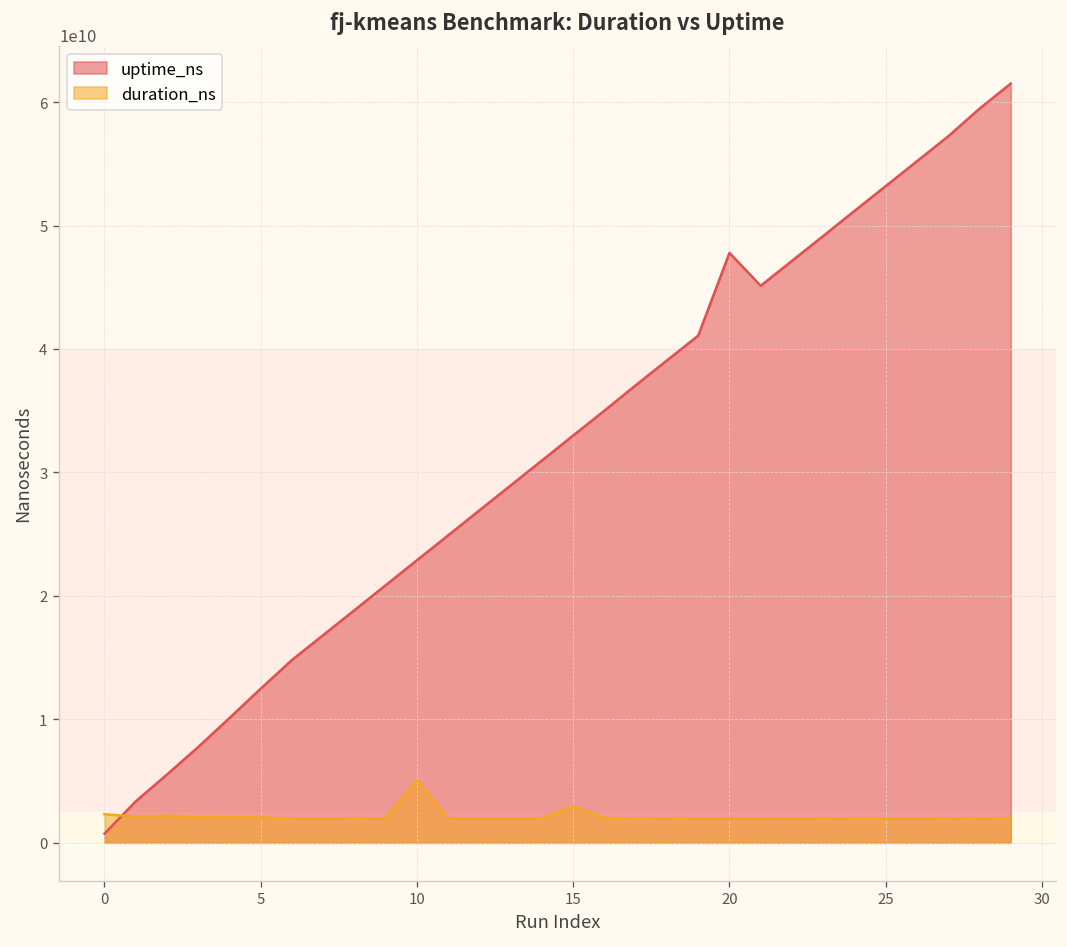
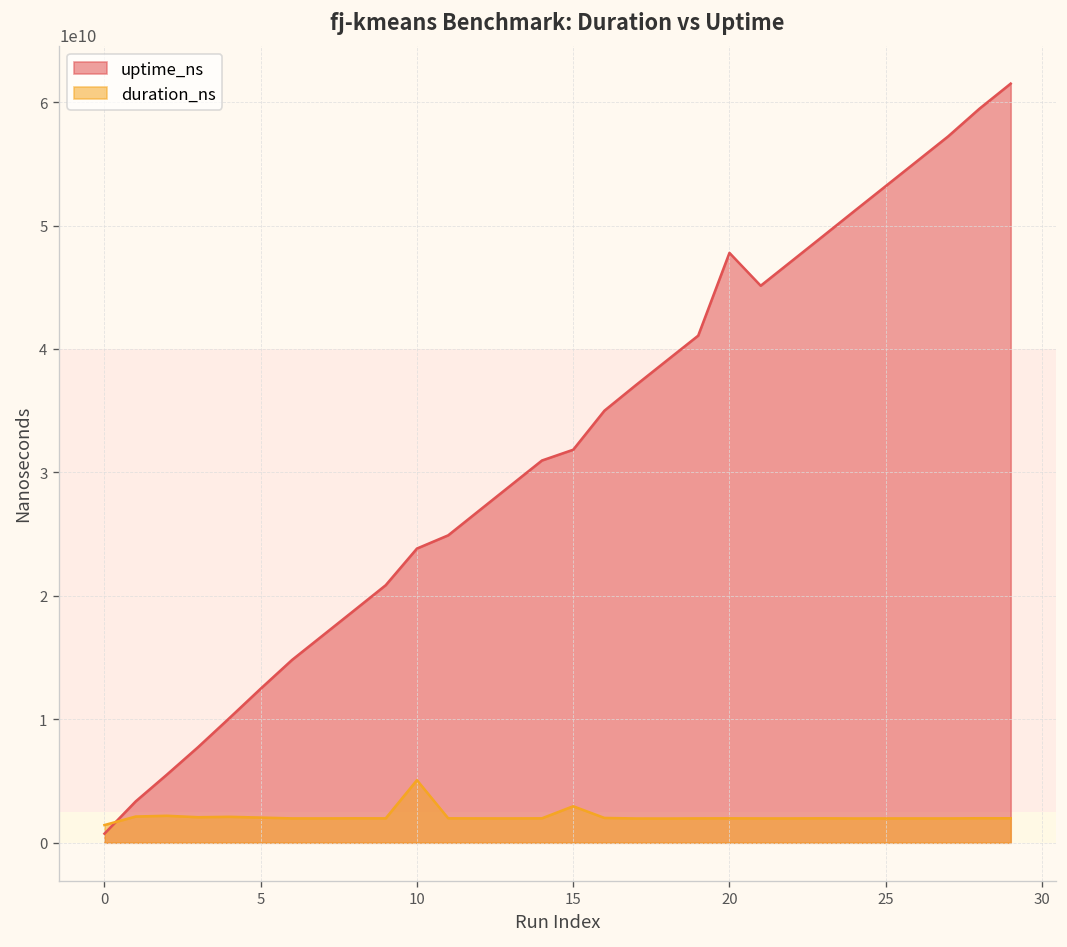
duration_ns, 0: 2300000000 -> 1400000000
uptime_ns, 10: 22900000000 -> 23800000000
uptime_ns, 15: 33000000000 -> 31800000000
